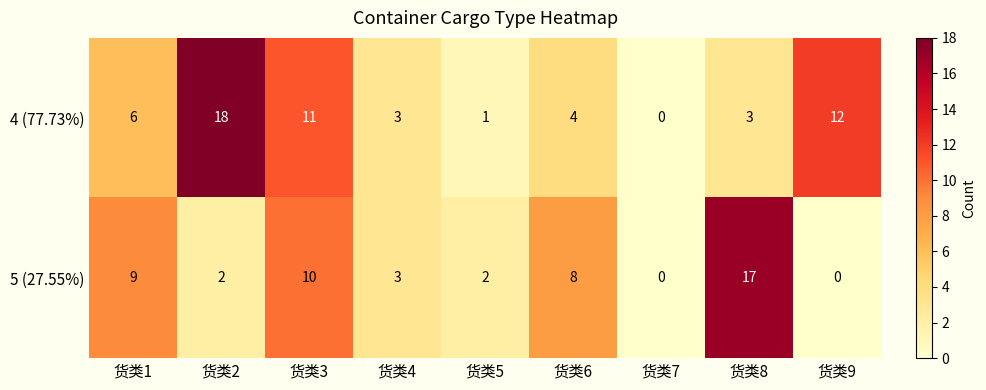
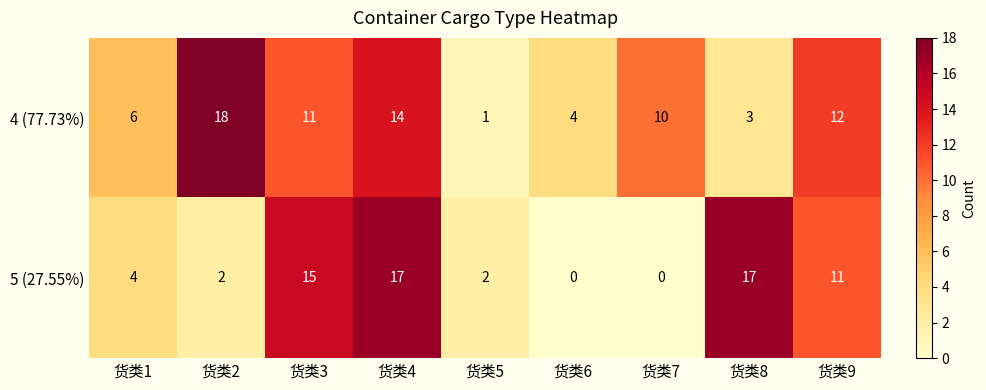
4 (77.73%), 货类4: 3 -> 14
4 (77.73%), 货类7: 0 -> 10
5 (27.55%), 货类1: 9 -> 4
5 (27.55%), 货类3: 10 -> 15
5 (27.55%), 货类4: 3 -> 17
5 (27.55%), 货类6: 8 -> 0
5 (27.55%), 货类9: 0 -> 11
